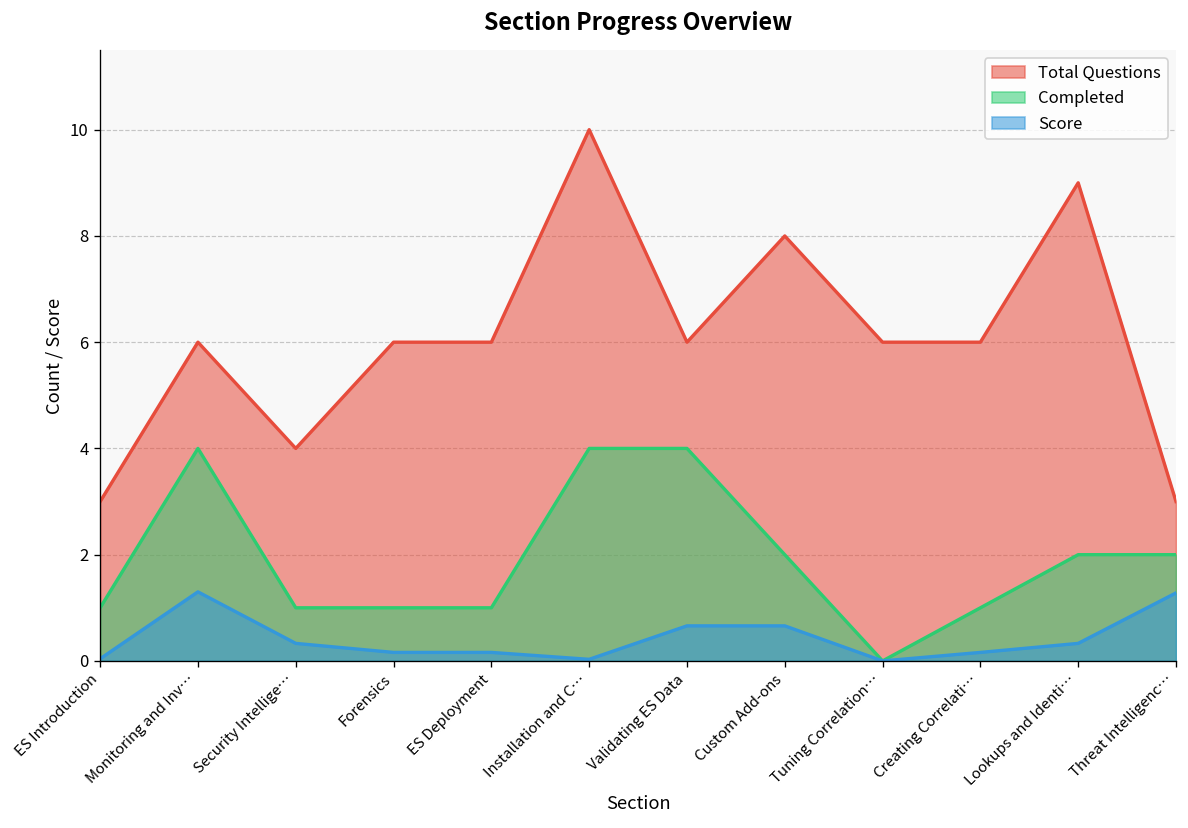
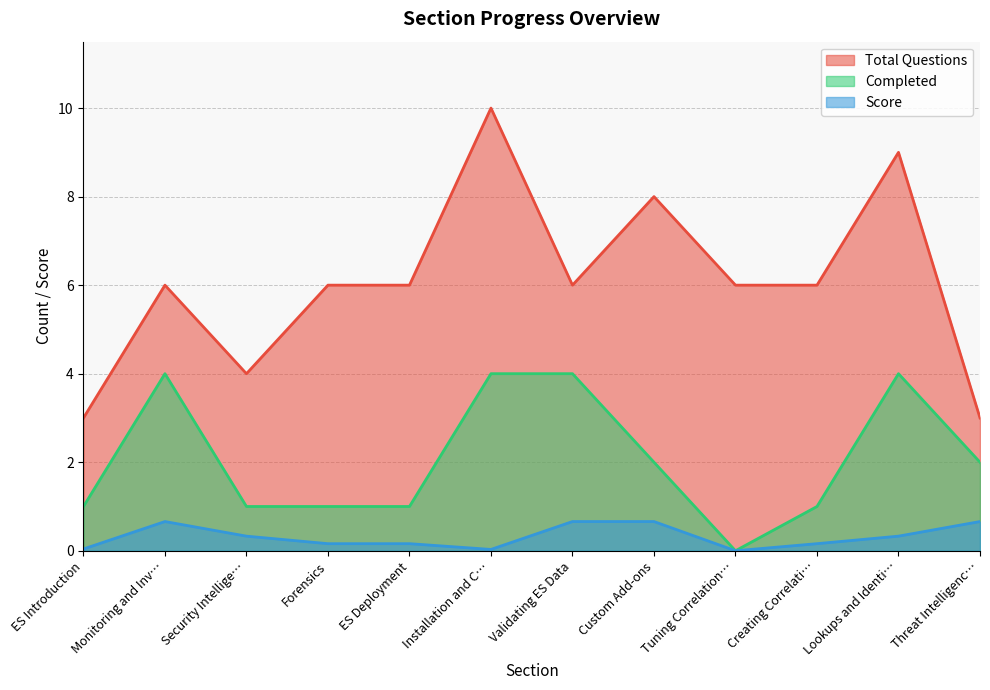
Score, Monitoring and Inv…: 1.3 -> 0.7
Completed, Lookups and Identi…: 2 -> 4
Score, Threat Intelligenc…: 1.3 -> 0.7
